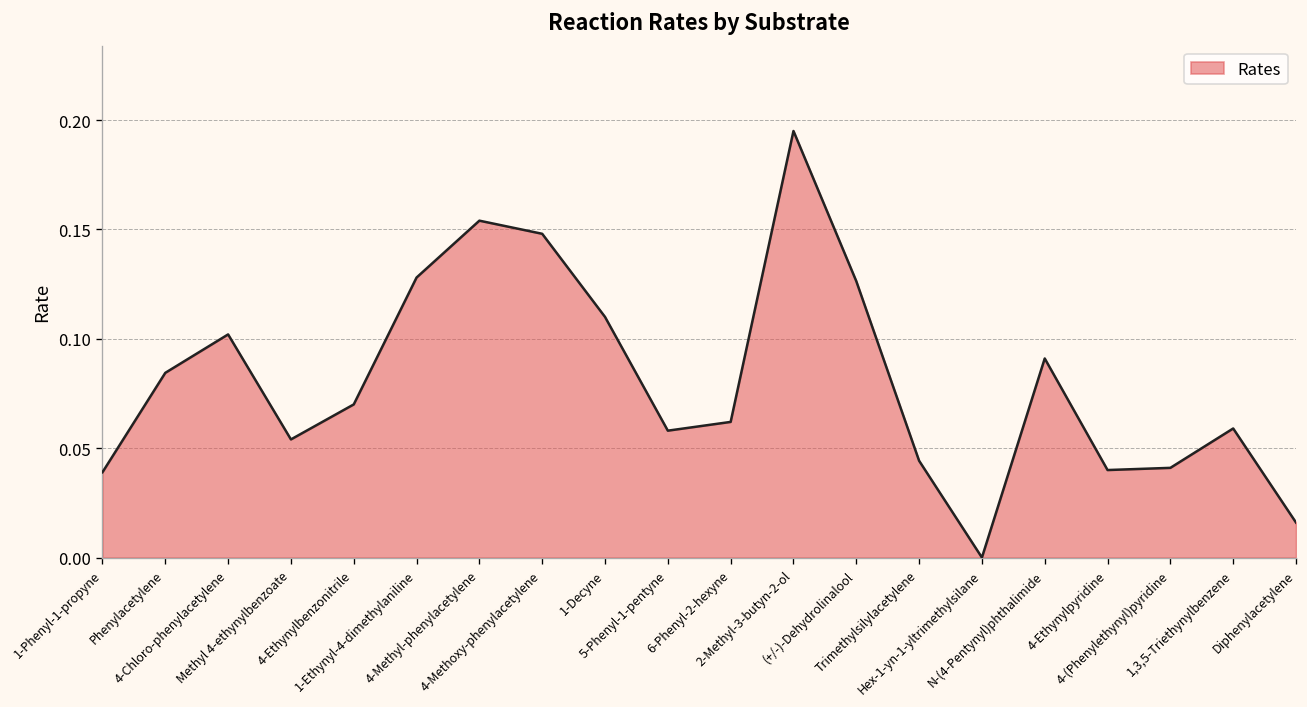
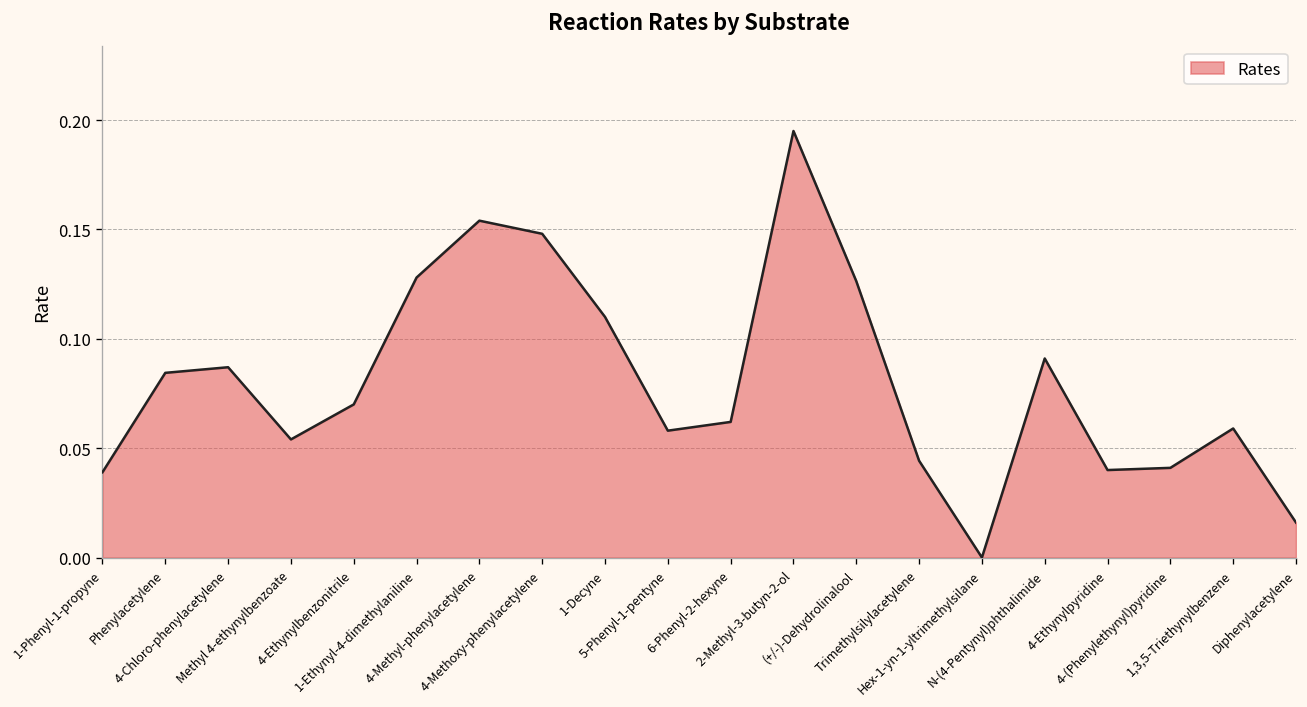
4-Chloro-phenylacetylene: 0.102 -> 0.087
